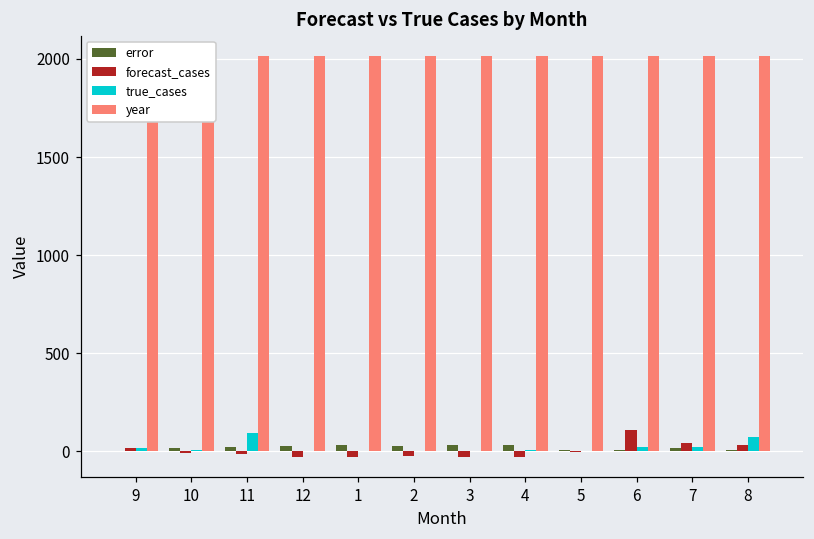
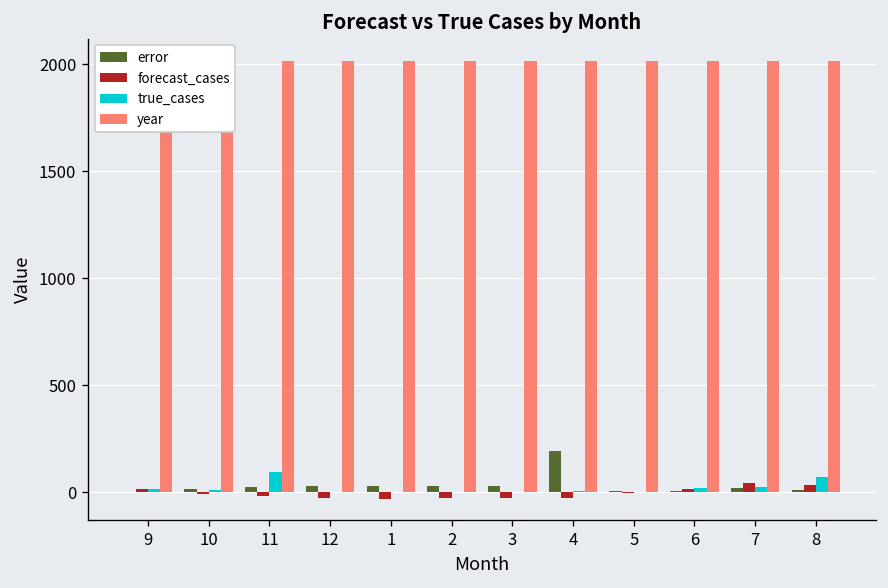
error, 4: 30 -> 190
forecast_cases, 6: 110 -> 20
